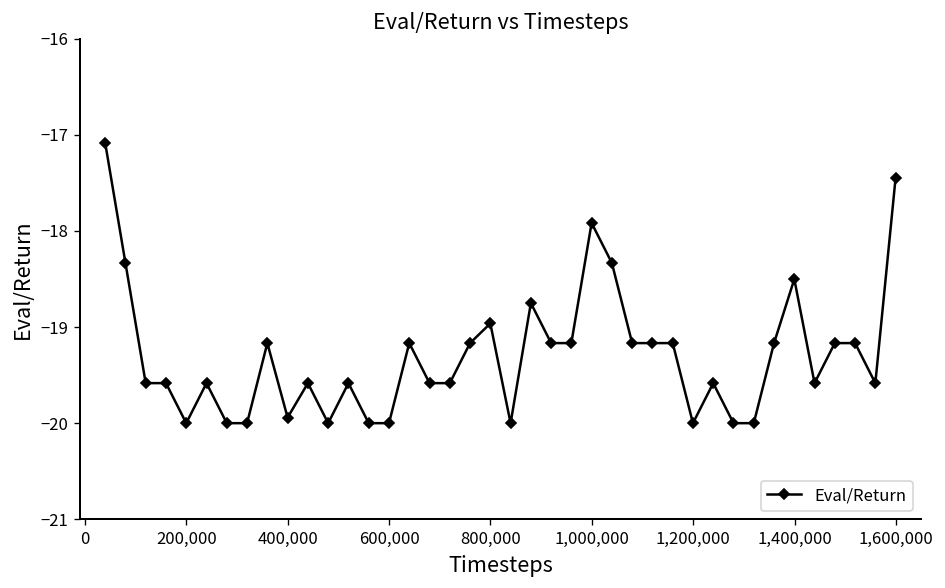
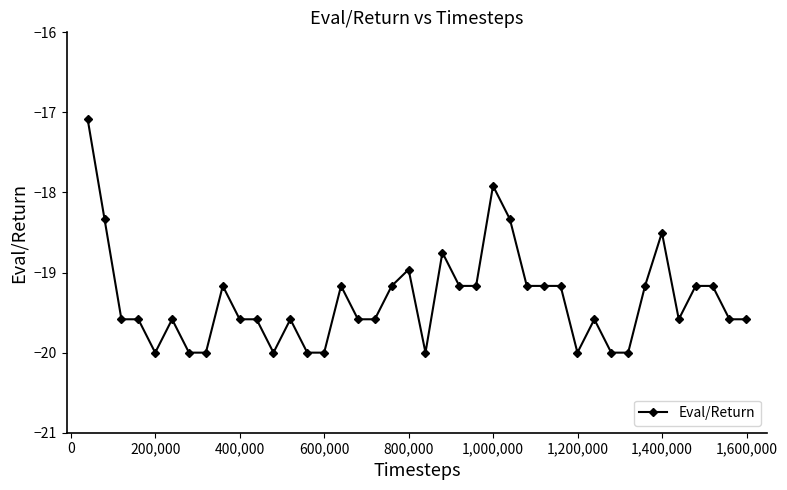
400,000: -19.9 -> -19.6
1,600,000: -17.4 -> -19.6
